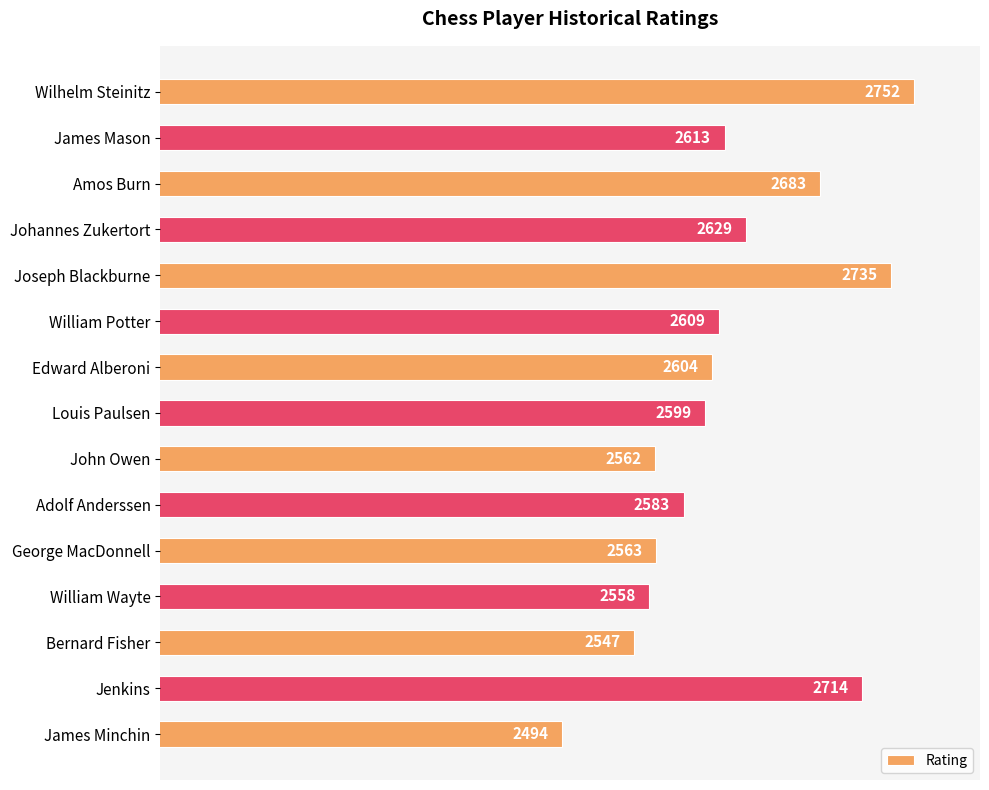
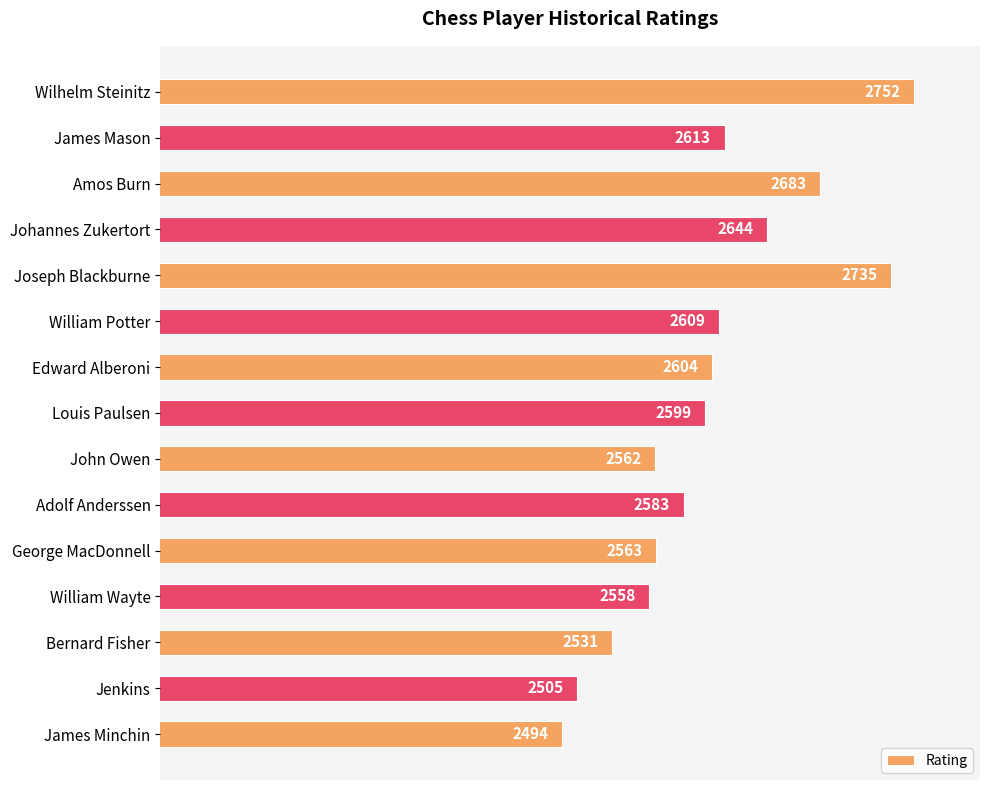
Johannes Zukertort: 2629 -> 2644
Bernard Fisher: 2547 -> 2531
Jenkins: 2714 -> 2505
